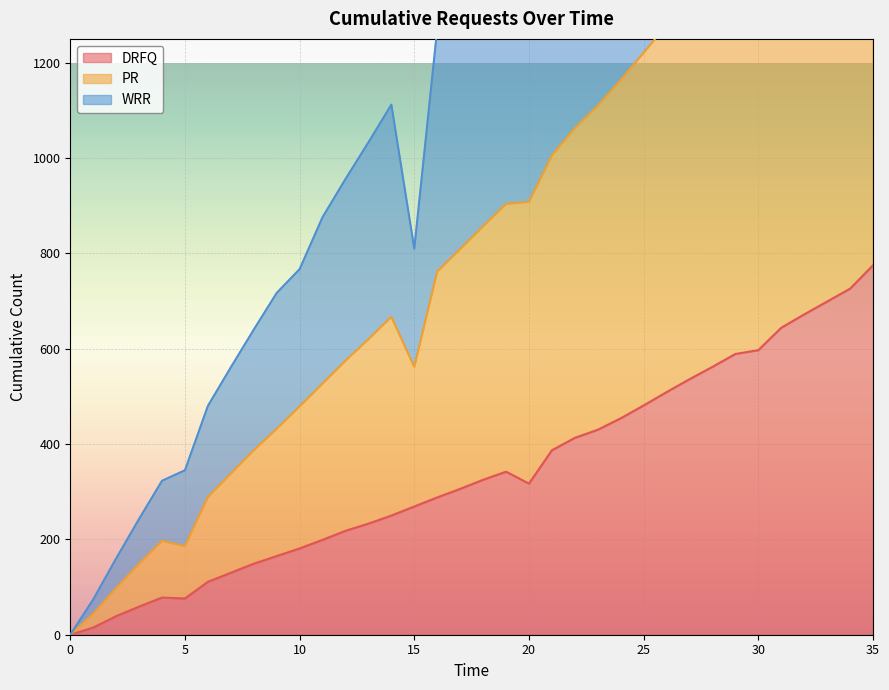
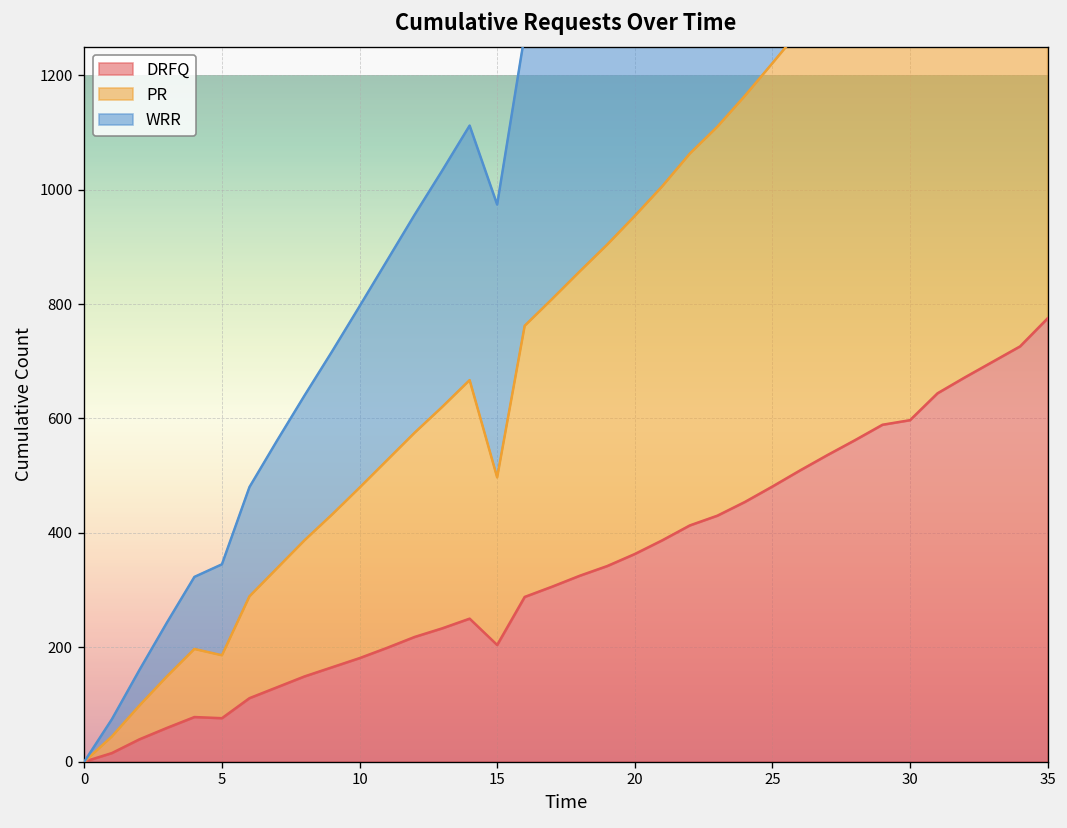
WRR, 10: 290 -> 320
DRFQ, 15: 270 -> 200
WRR, 15: 250 -> 480
DRFQ, 20: 320 -> 360
